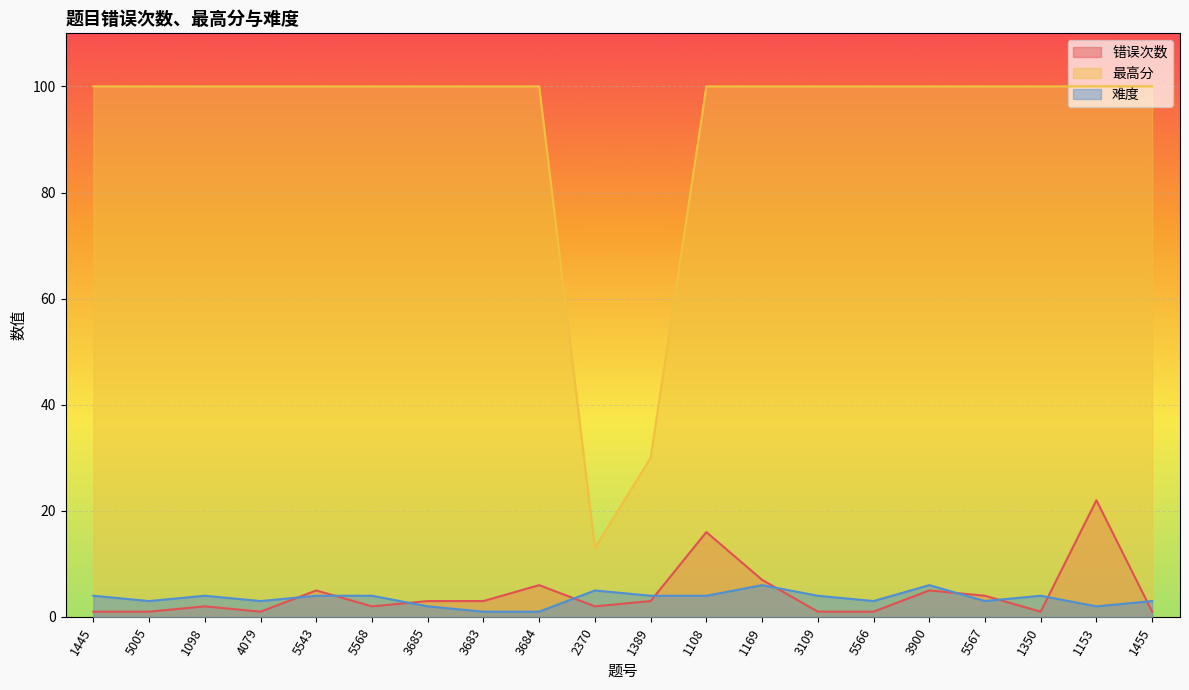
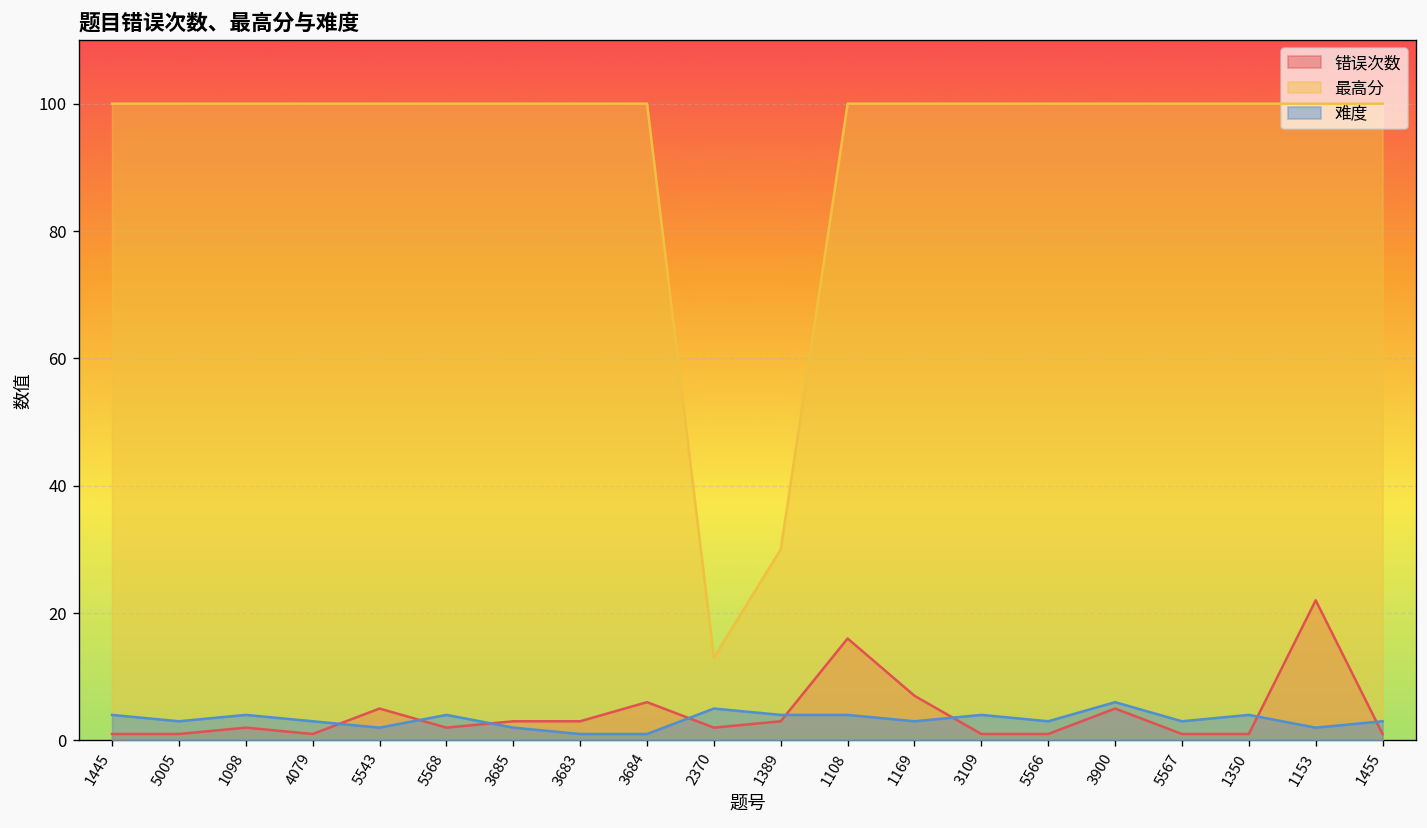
难度, 5543: 4 -> 2
难度, 1169: 6 -> 3
错误次数, 5567: 4 -> 1
